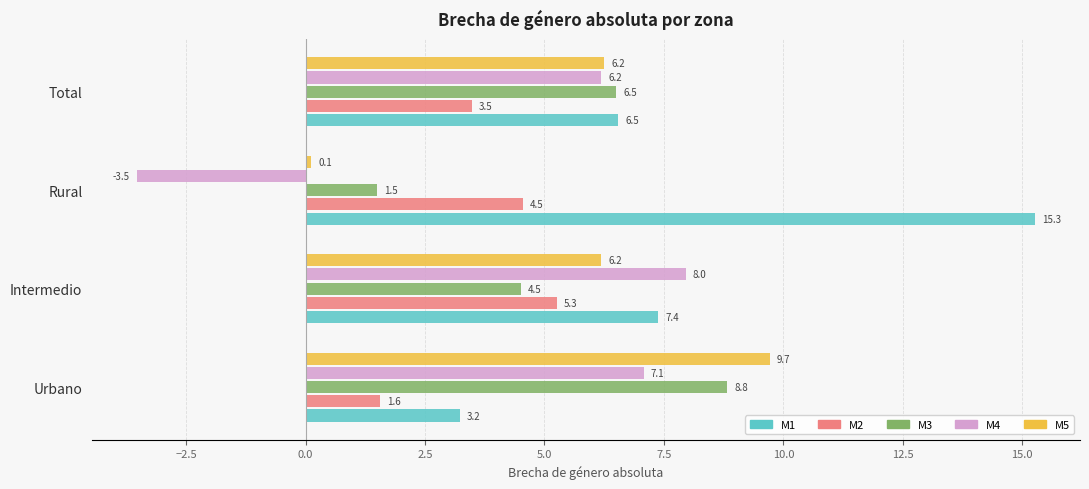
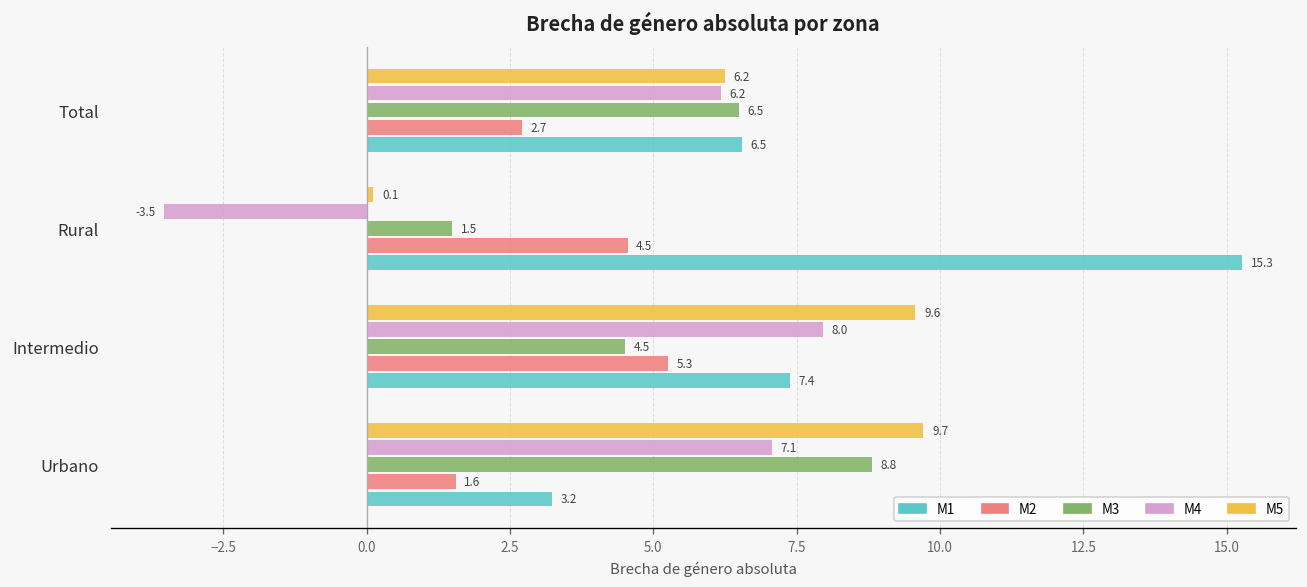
M2, Total: 3.5 -> 2.7
M5, Intermedio: 6.2 -> 9.6
